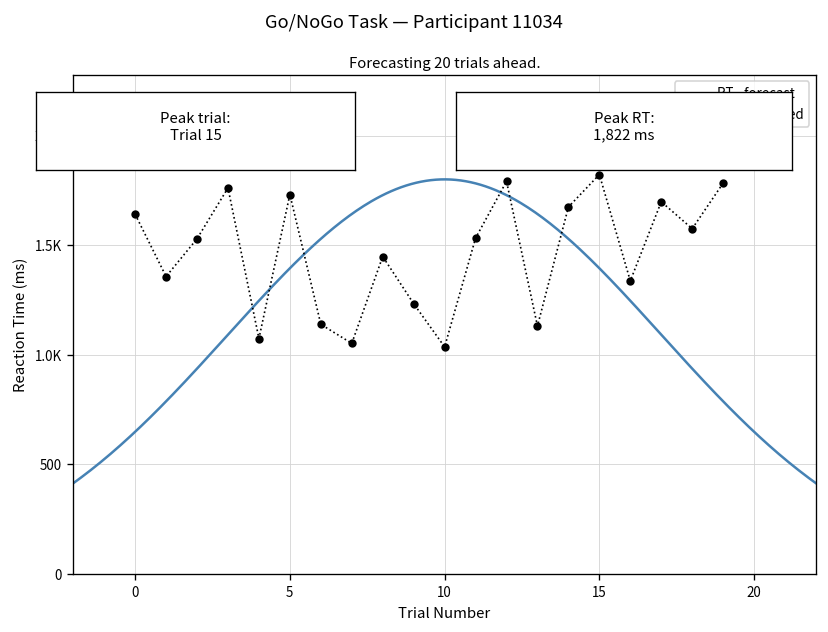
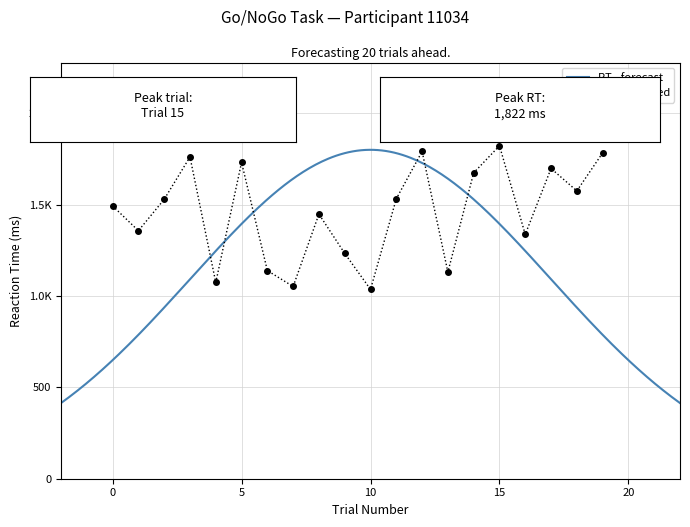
RT - Observed, 0: 1640 -> 1490
